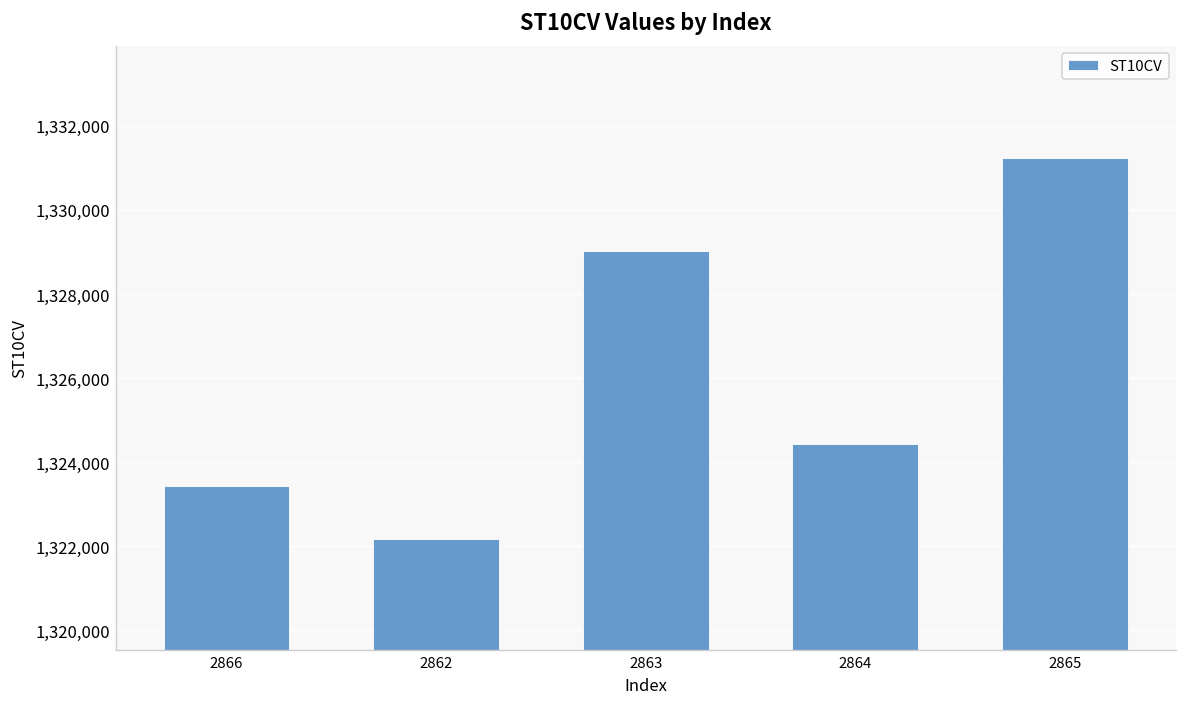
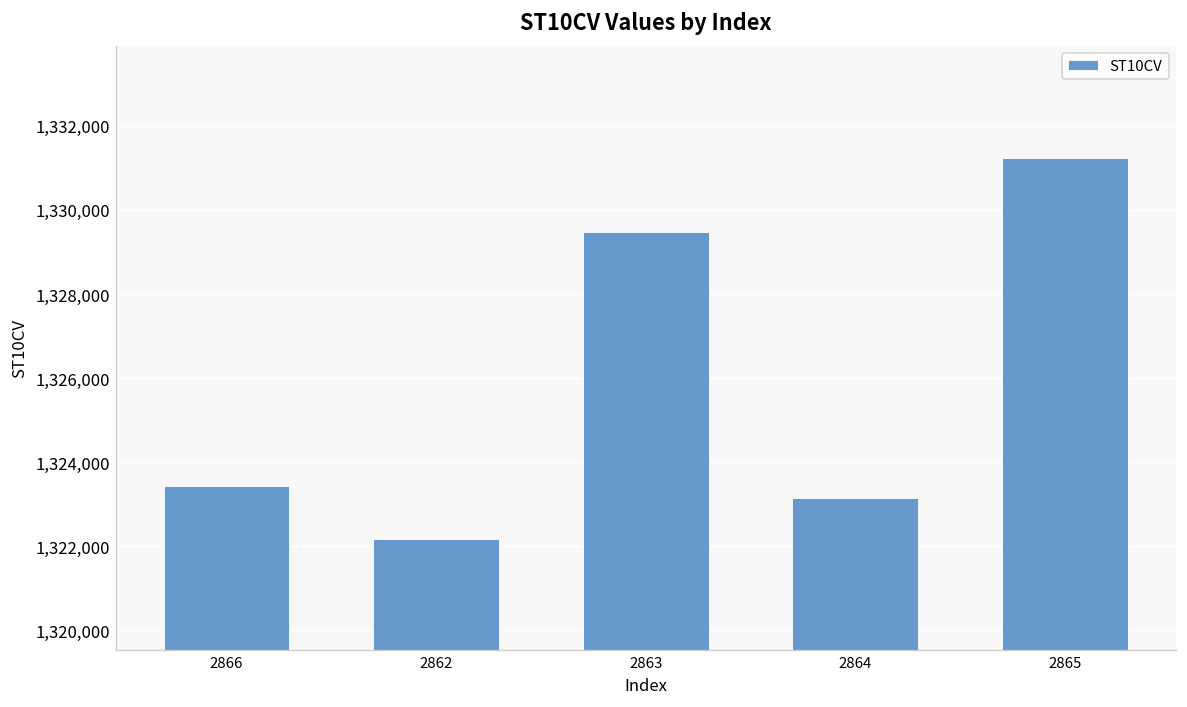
2863: 1,329,000 -> 1,329,500
2864: 1,324,400 -> 1,323,100
